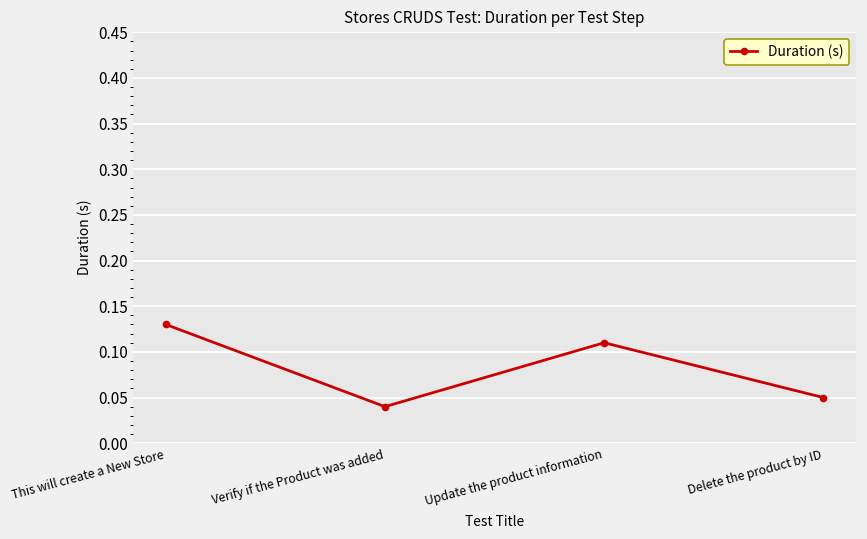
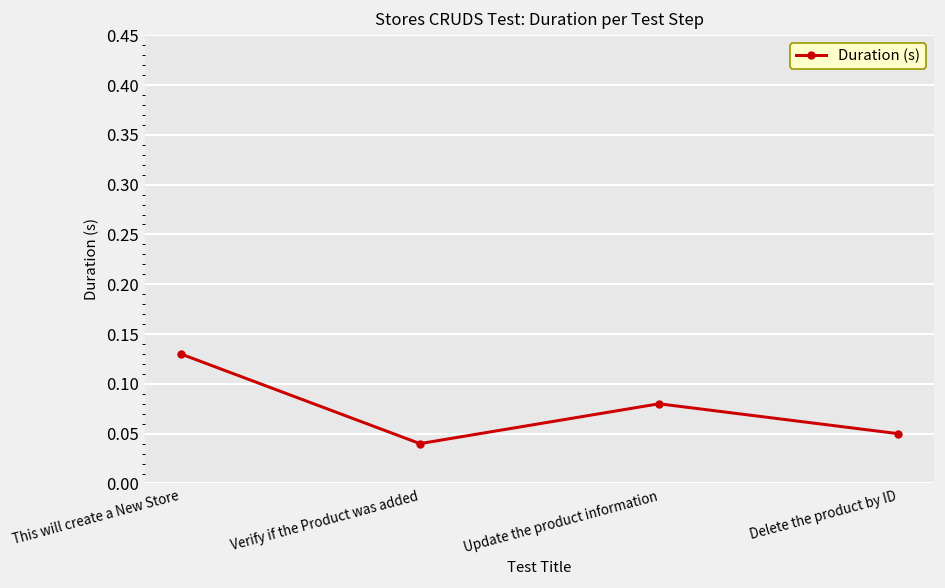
Update the product information: 0.11 -> 0.08
